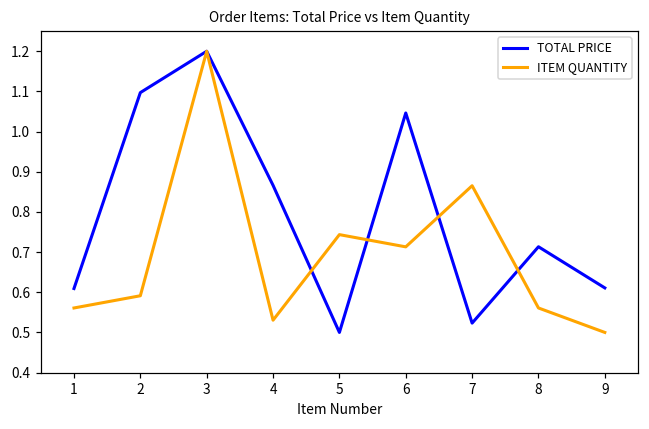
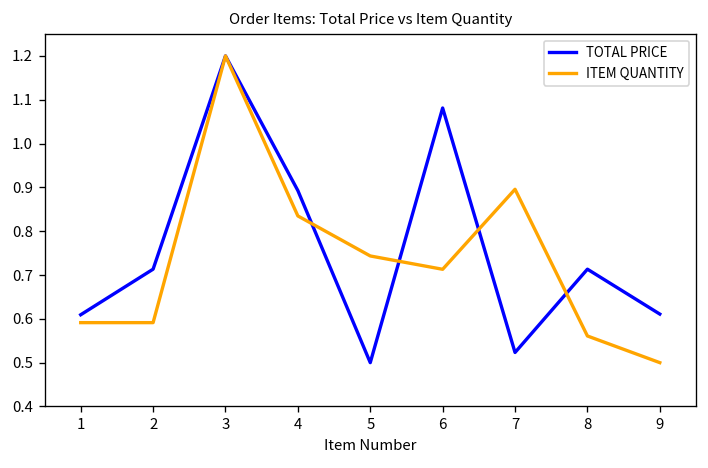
ITEM QUANTITY, 1: 0.56 -> 0.59
TOTAL PRICE, 2: 1.10 -> 0.71
TOTAL PRICE, 4: 0.87 -> 0.89
ITEM QUANTITY, 4: 0.53 -> 0.83
TOTAL PRICE, 6: 1.05 -> 1.08
ITEM QUANTITY, 7: 0.87 -> 0.90
